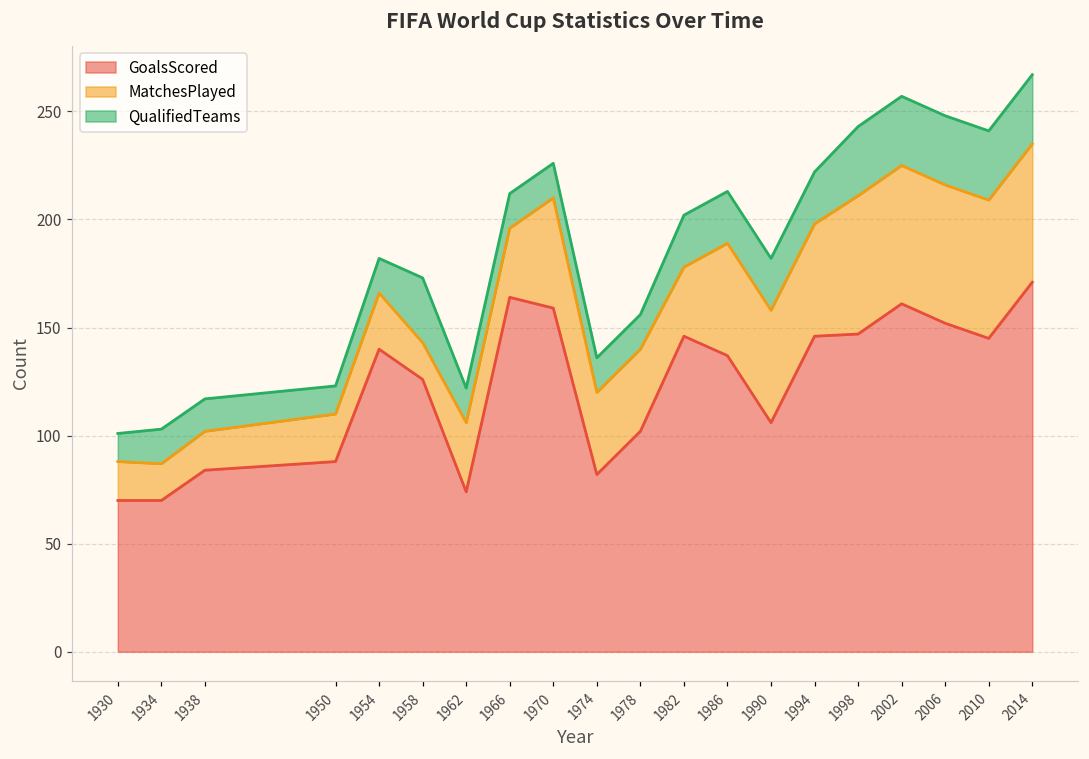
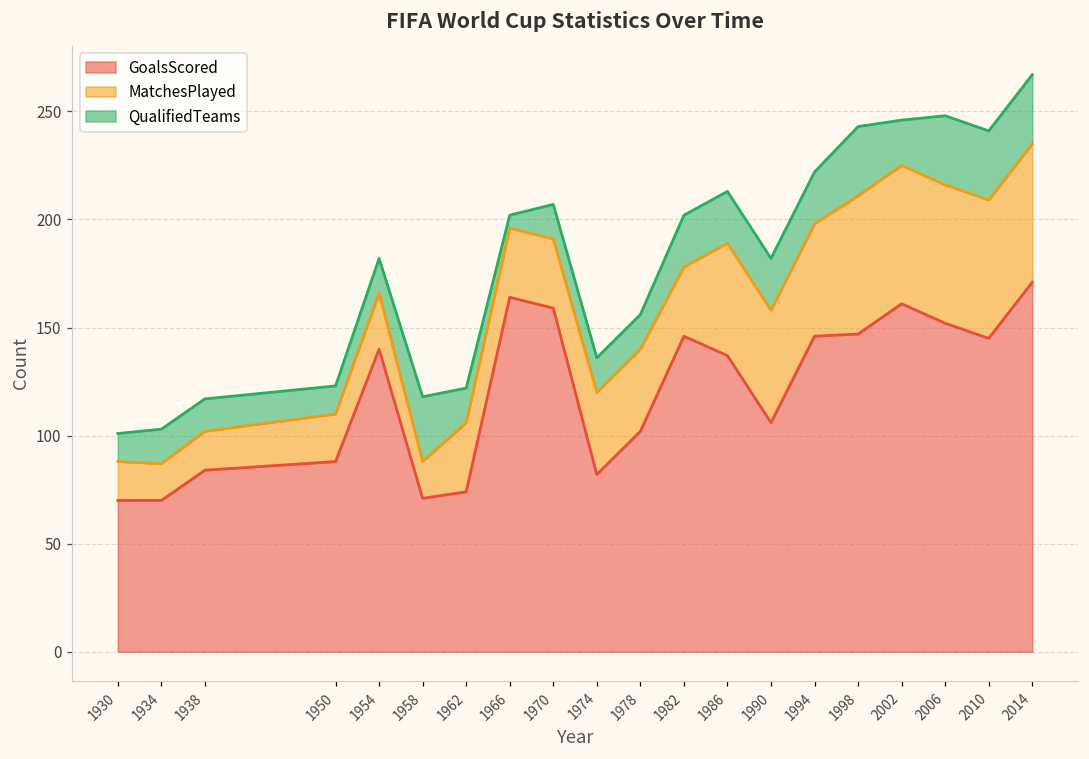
GoalsScored, 1958: 126 -> 71
QualifiedTeams, 1966: 16 -> 6
MatchesPlayed, 1970: 51 -> 32
QualifiedTeams, 2002: 32 -> 21
